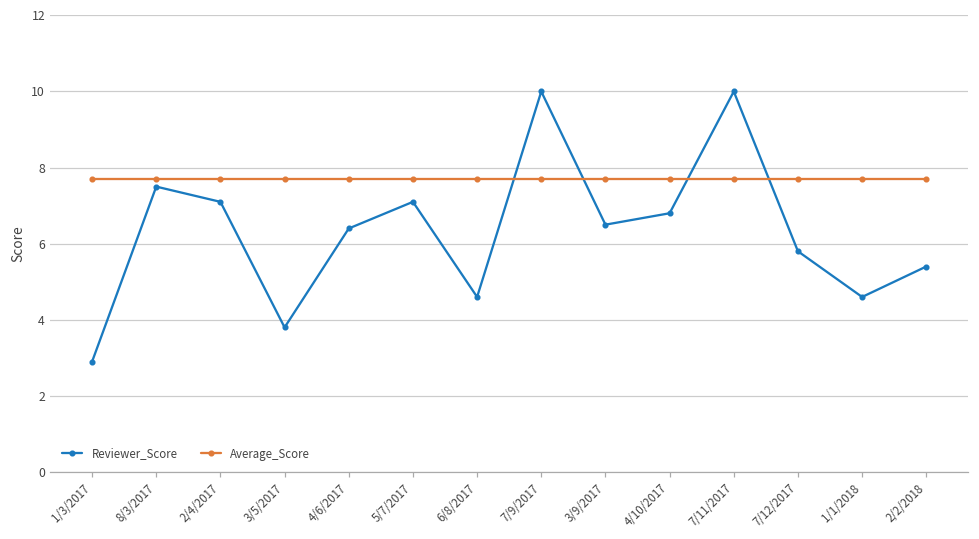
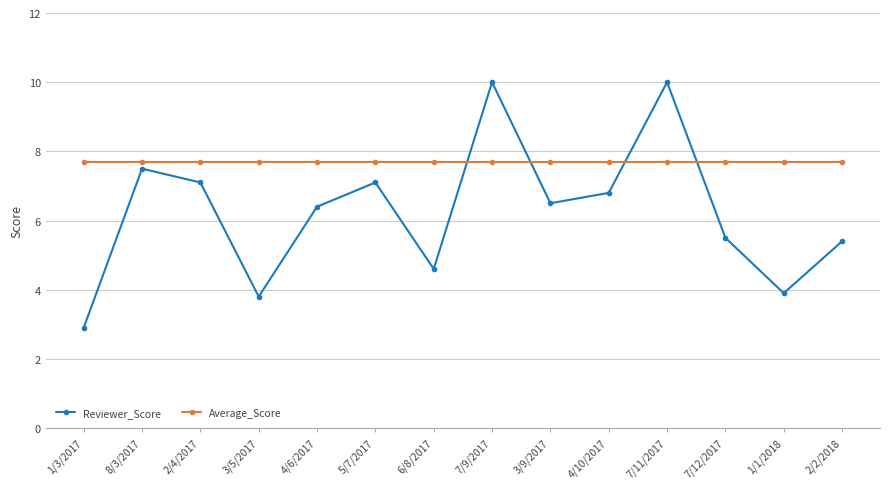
Reviewer_Score, 7/12/2017: 5.8 -> 5.5
Reviewer_Score, 1/1/2018: 4.6 -> 3.9
